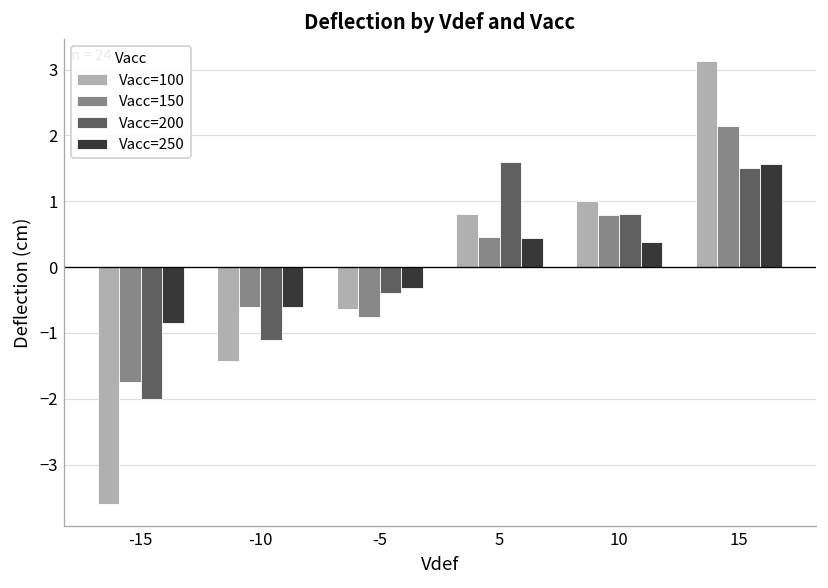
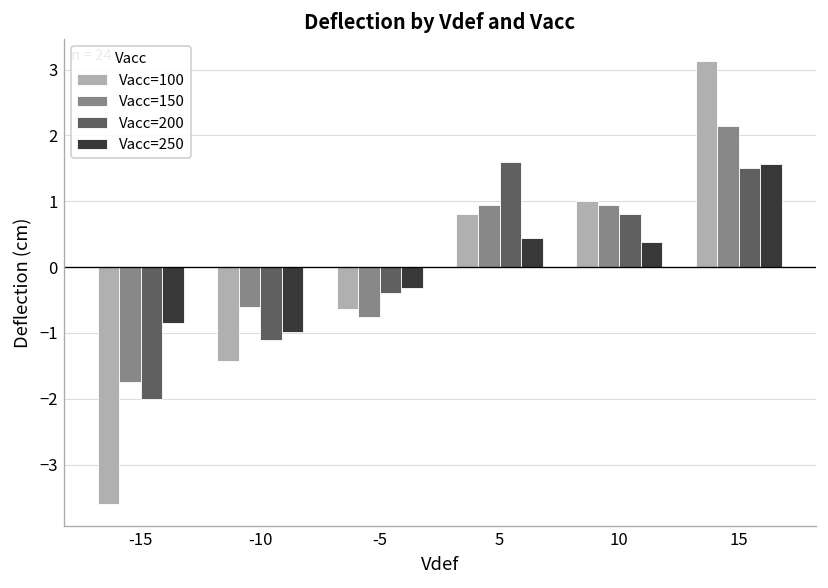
Vacc=250, -10: -0.6 -> -1.0
Vacc=150, 5: 0.5 -> 0.9
Vacc=150, 10: 0.8 -> 1.0
